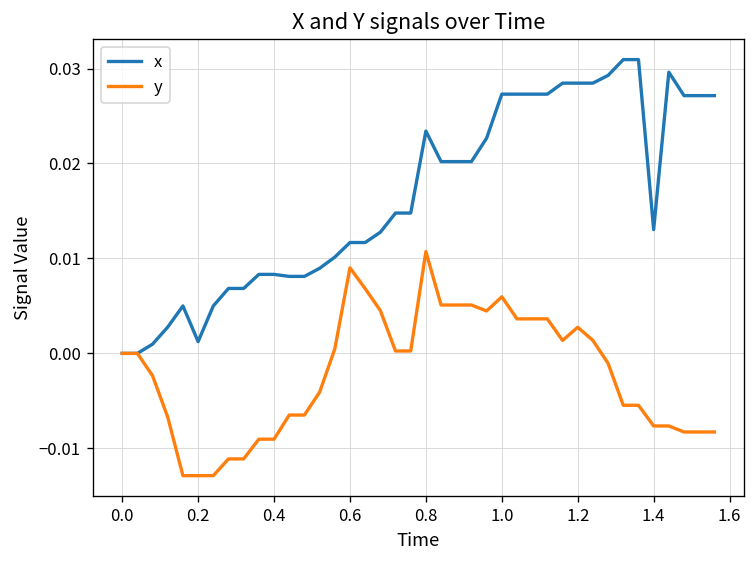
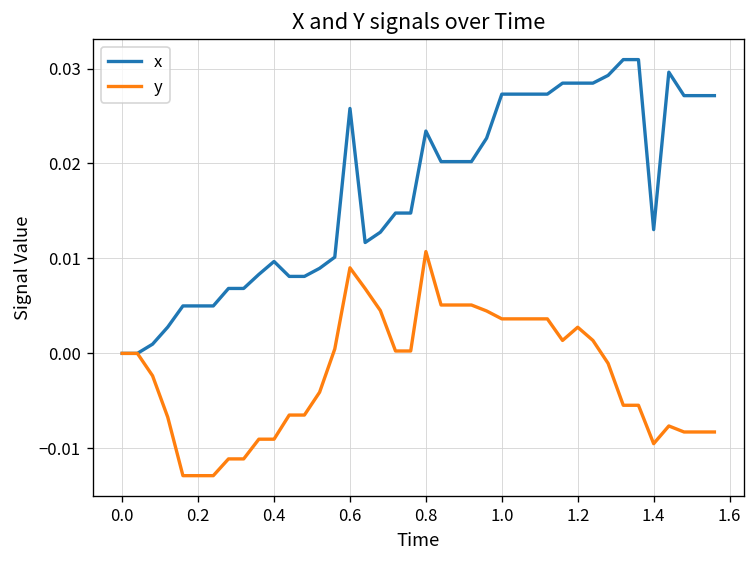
x, 0.2: 0.001 -> 0.005
x, 0.4: 0.008 -> 0.010
x, 0.6: 0.012 -> 0.026
y, 1.0: 0.006 -> 0.004
y, 1.4: -0.008 -> -0.010
